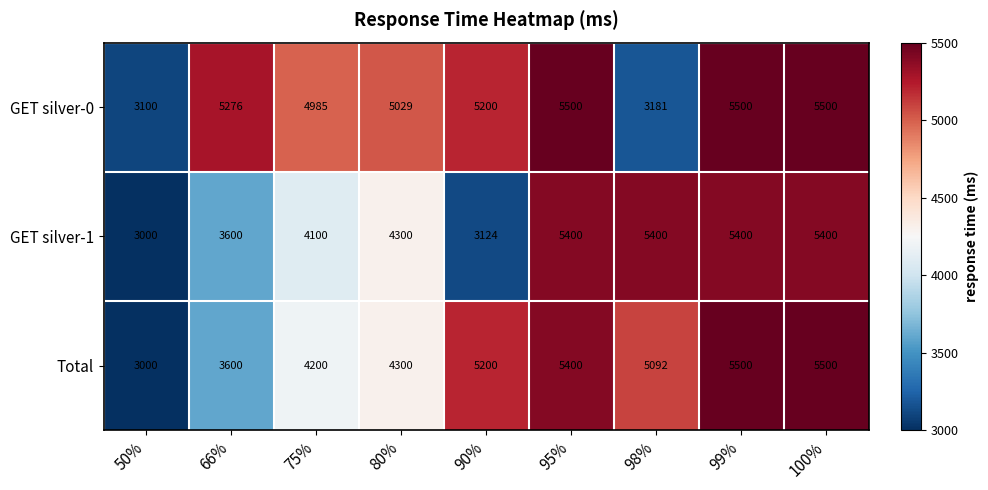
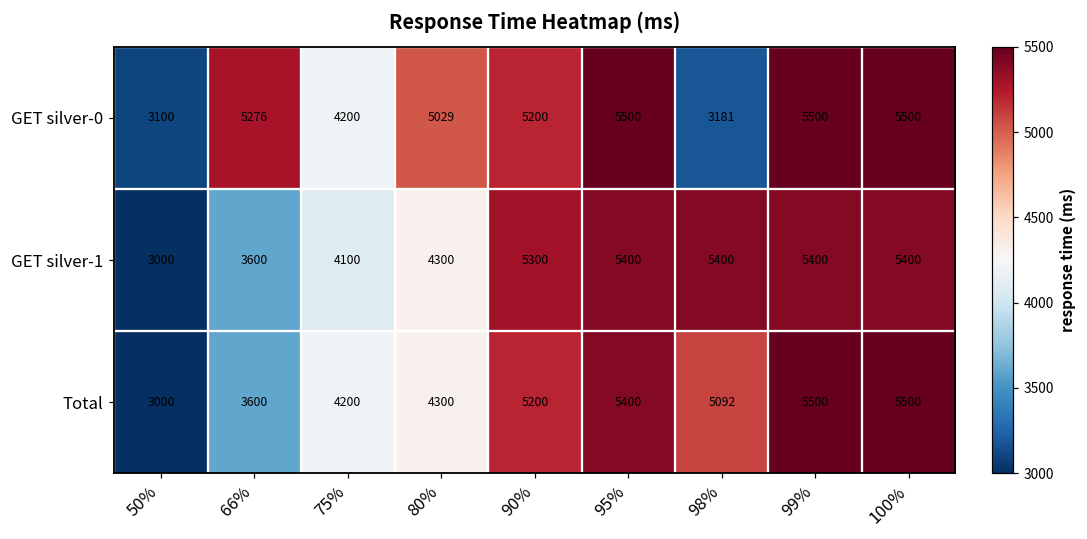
GET silver-0, 75%: 4985 -> 4200
GET silver-1, 90%: 3124 -> 5300
